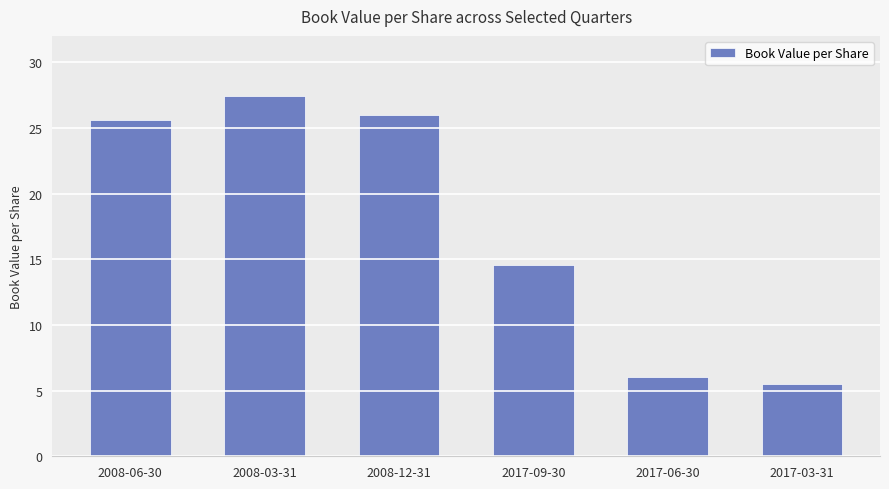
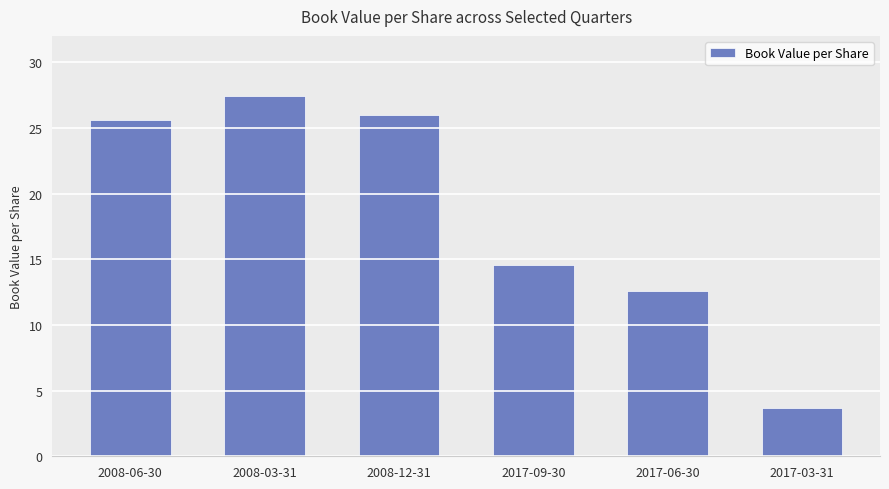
2017-06-30: 6.1 -> 12.5
2017-03-31: 5.5 -> 3.7
